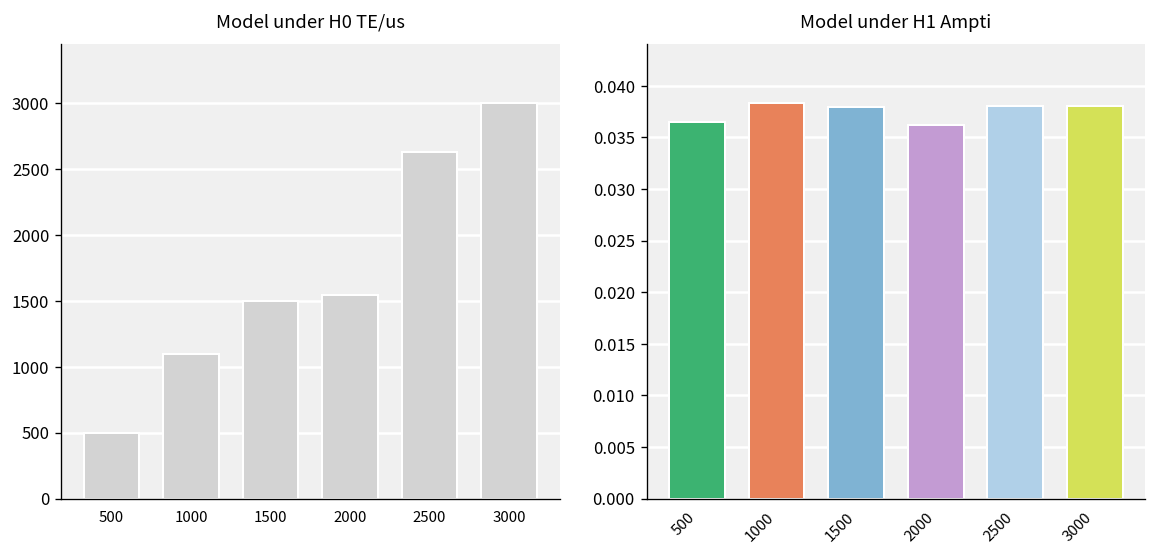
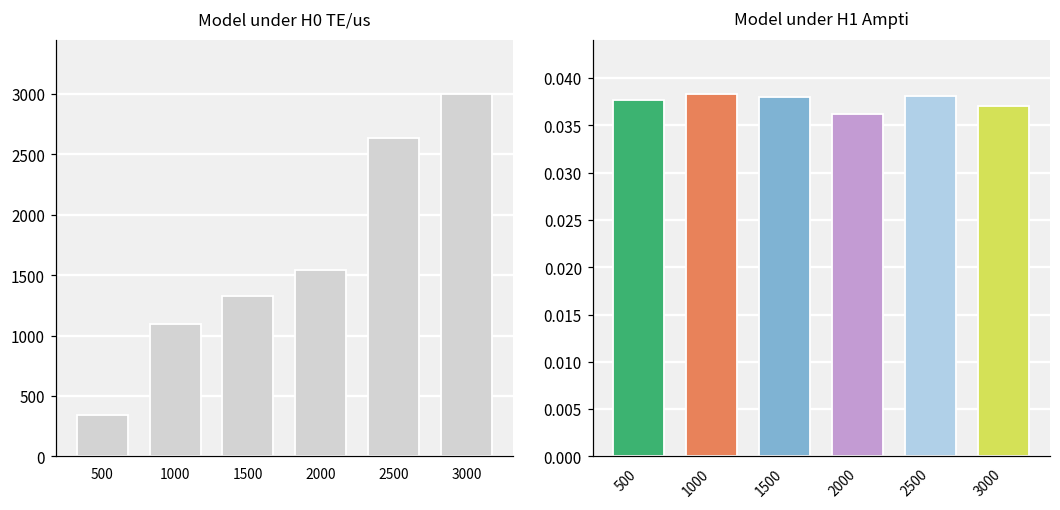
Model under H0 TE/us, 500: 500 -> 340
Model under H0 TE/us, 1500: 1500 -> 1330
Model under H1 Ampti, 500: 0.036 -> 0.038
Model under H1 Ampti, 3000: 0.038 -> 0.037
